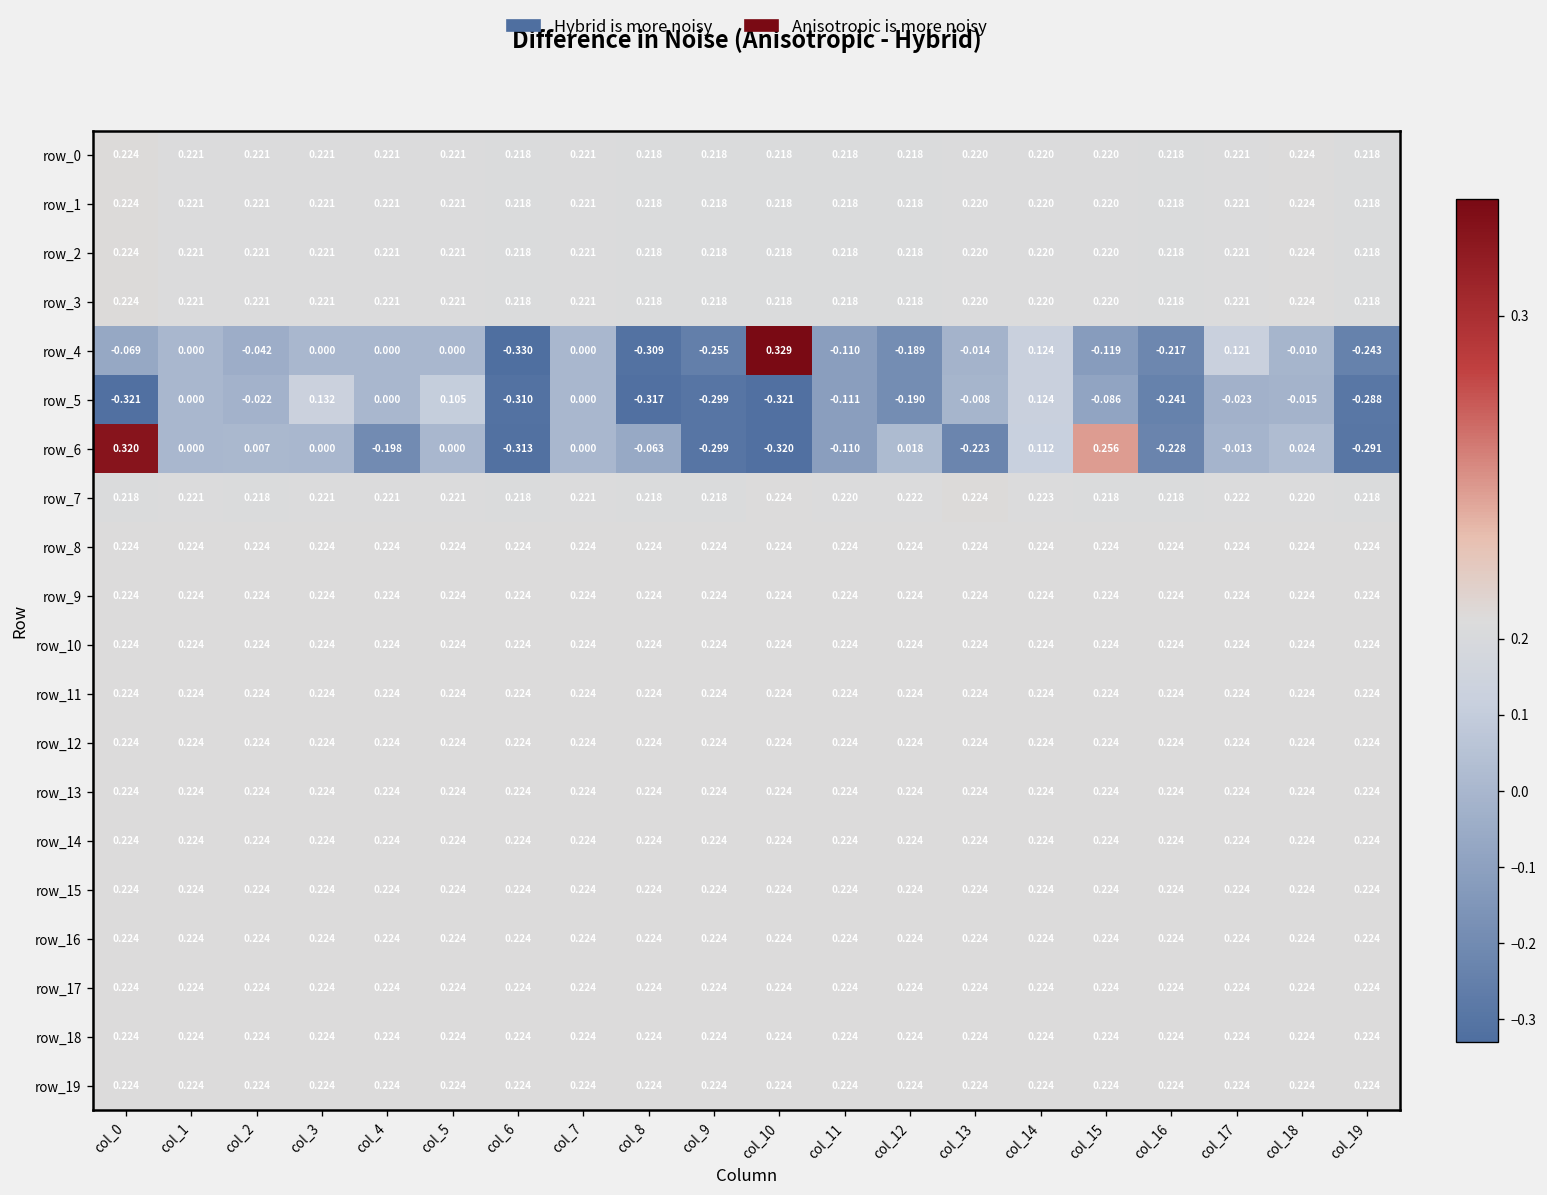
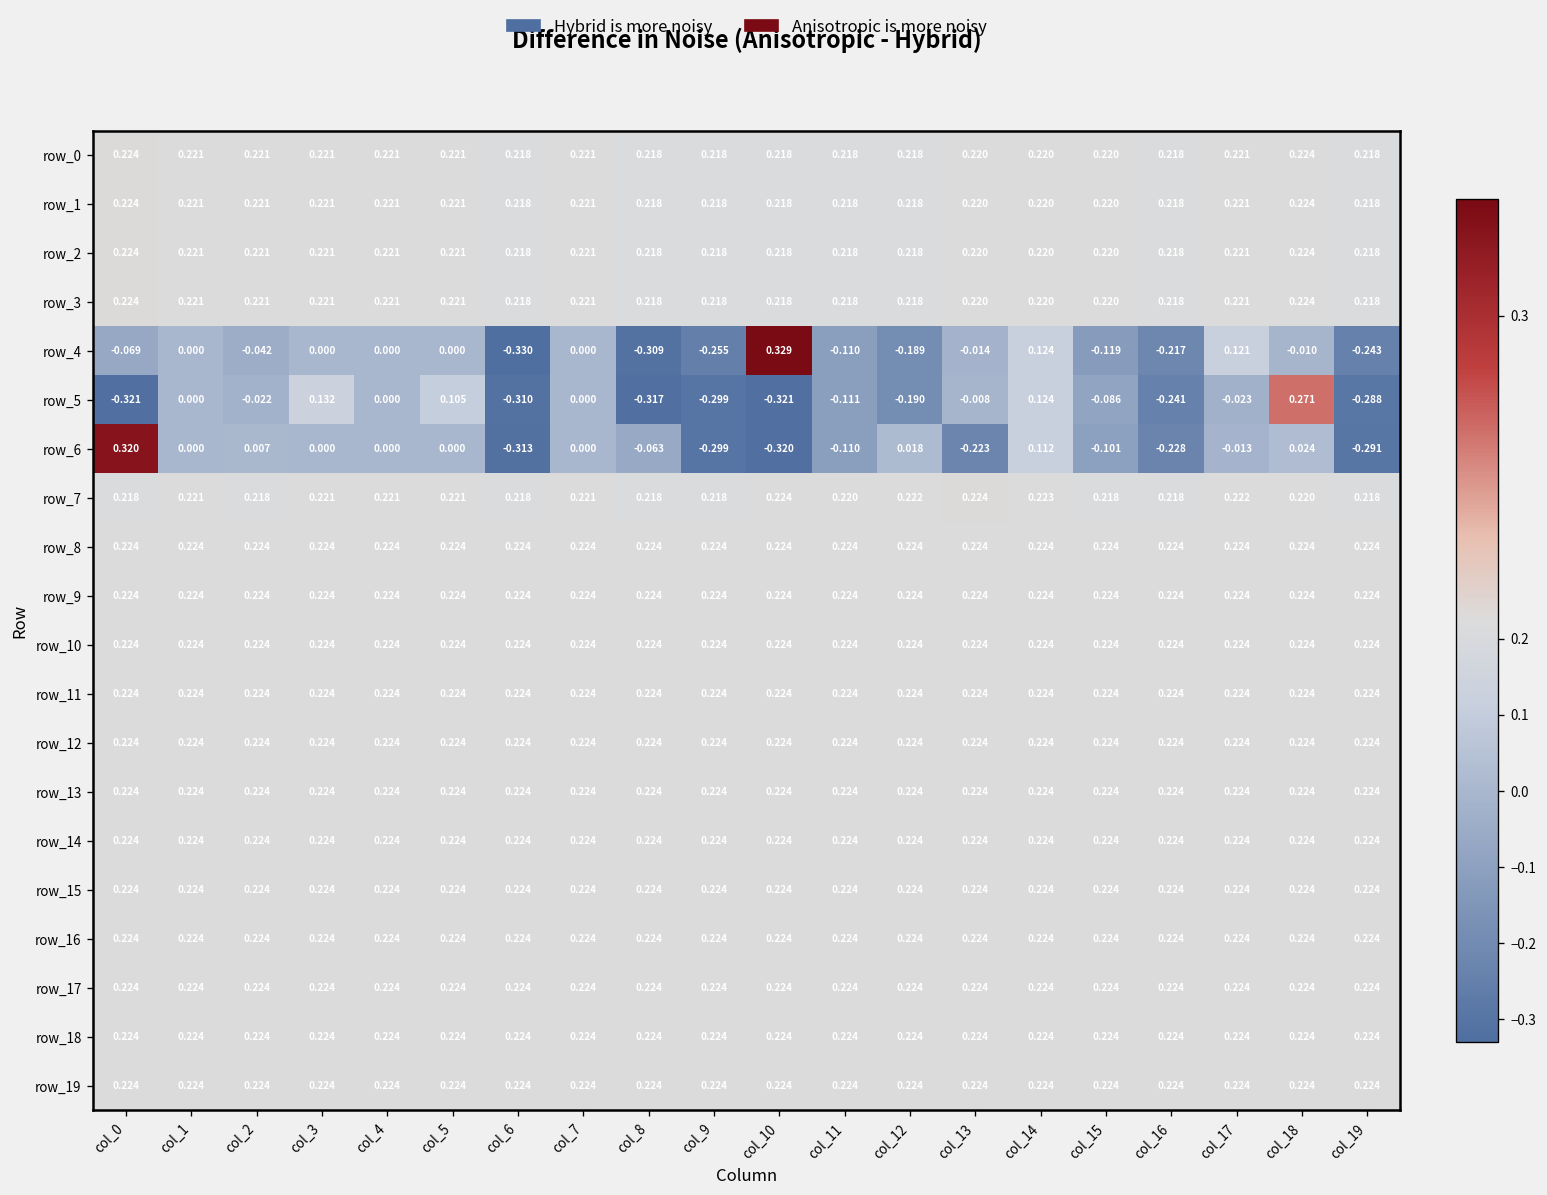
row_5, col_18: -0.015 -> 0.271
row_6, col_4: -0.198 -> 0.000
row_6, col_15: 0.256 -> -0.101
